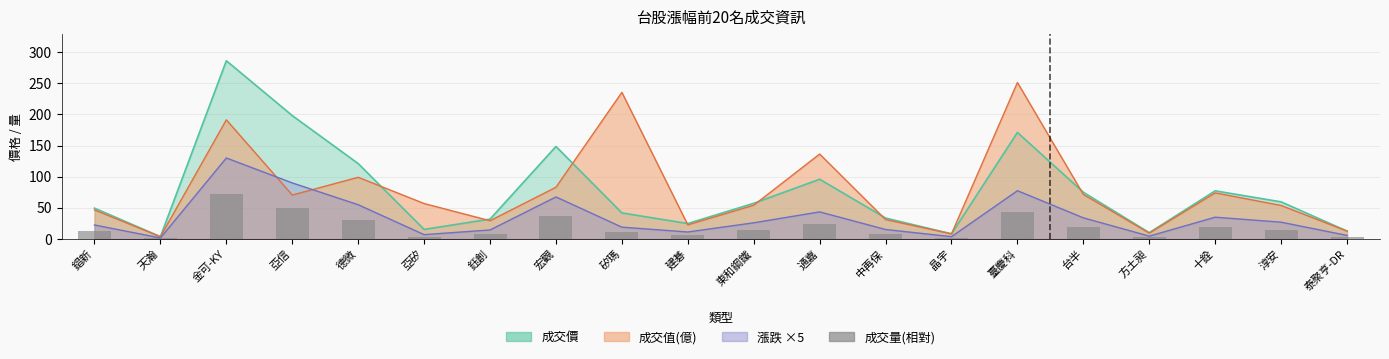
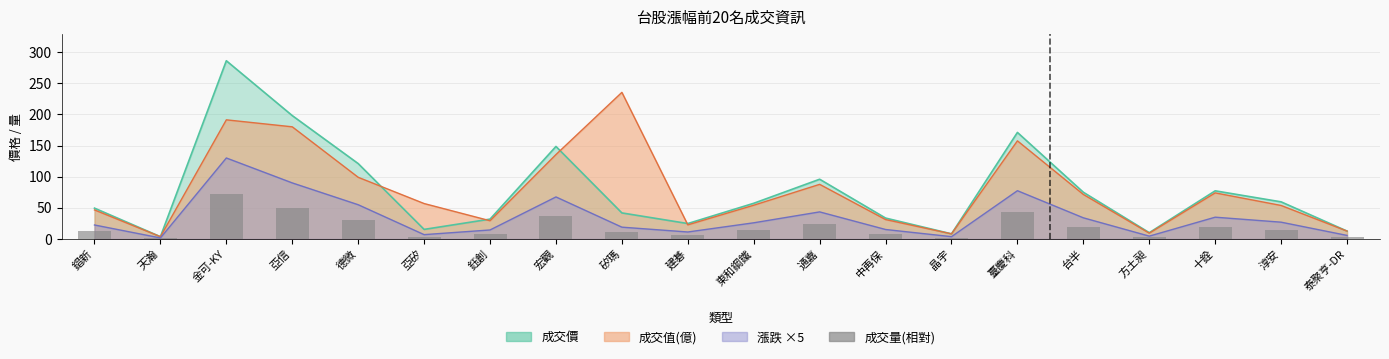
成交值(億), 亞信: 70 -> 180
成交值(億), 宏觀: 80 -> 140
成交值(億), 通嘉: 140 -> 90
成交值(億), 臺慶科: 250 -> 160
